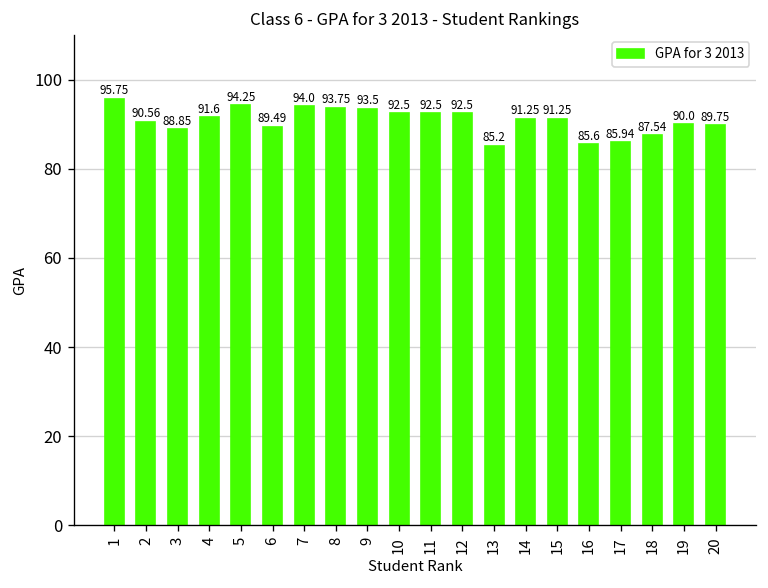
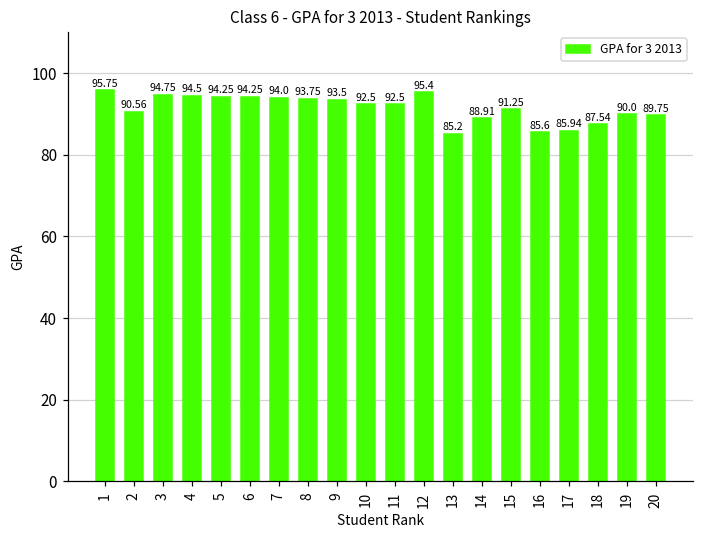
3: 88.85 -> 94.75
4: 91.6 -> 94.5
6: 89.49 -> 94.25
12: 92.5 -> 95.4
14: 91.25 -> 88.91
